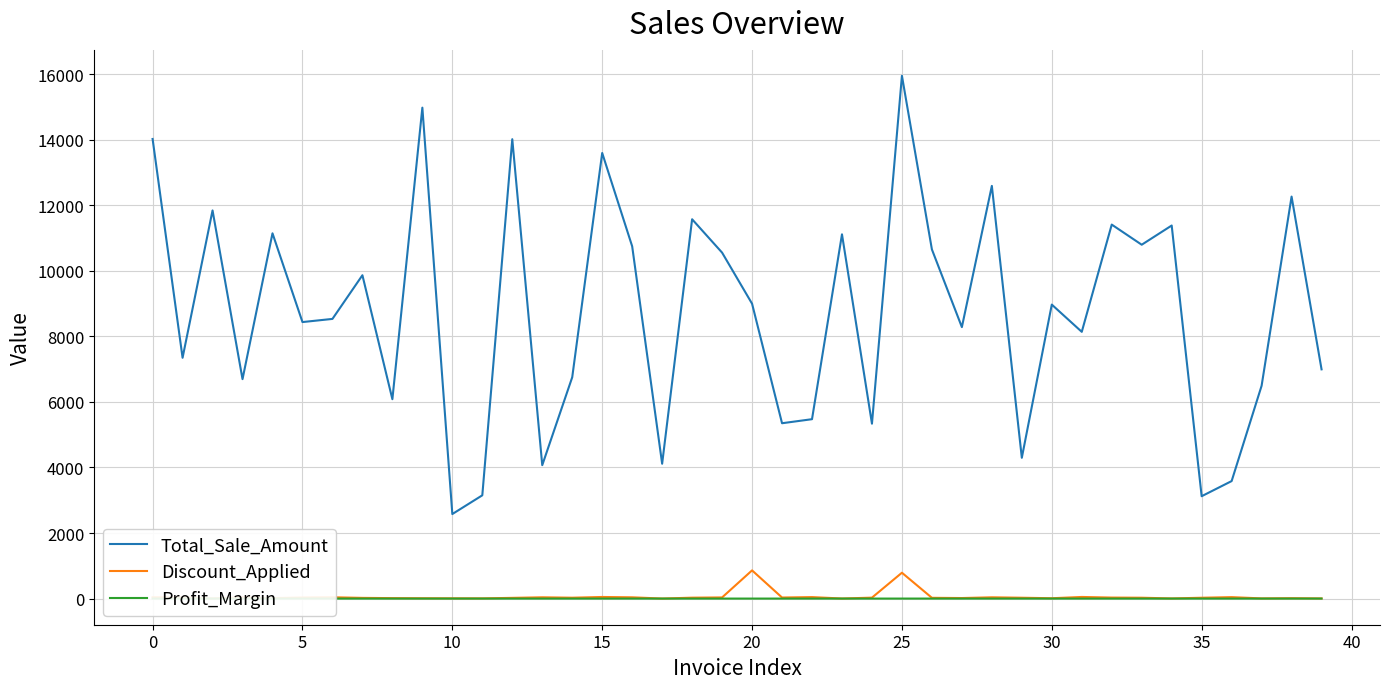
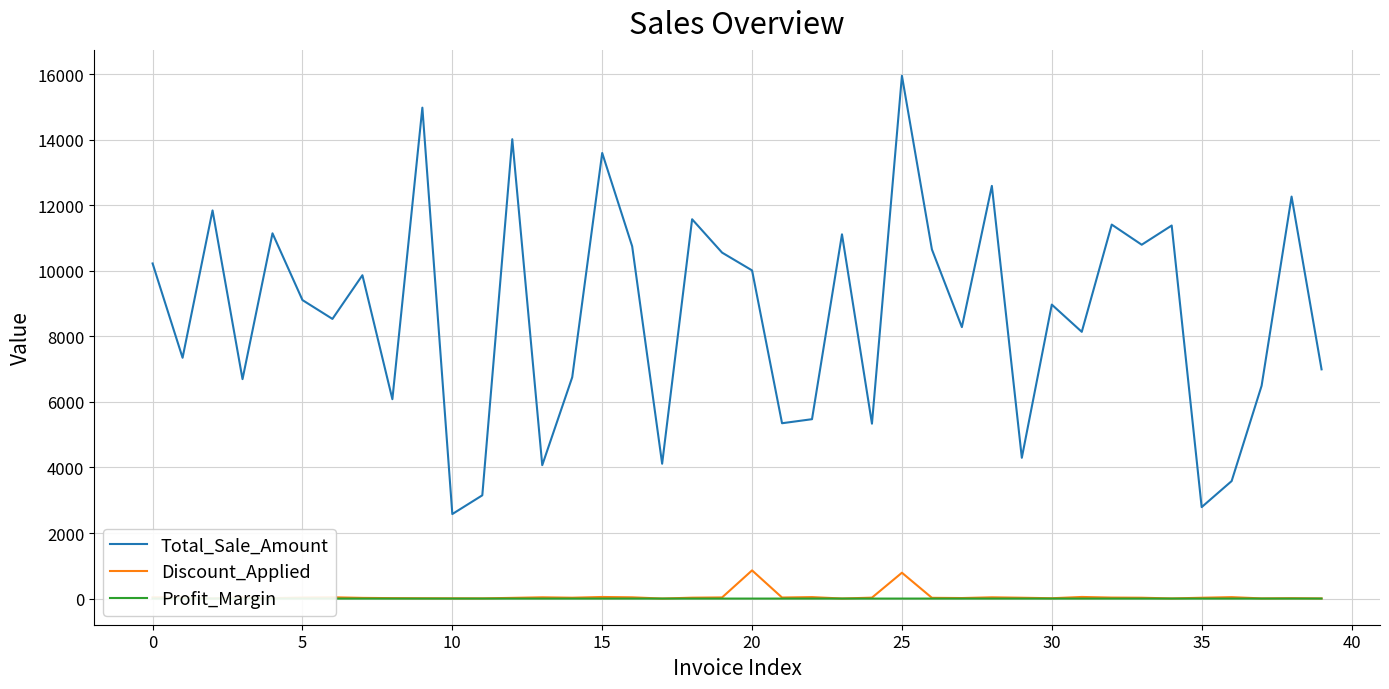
Total_Sale_Amount, 0: 14000 -> 10200
Total_Sale_Amount, 5: 8400 -> 9100
Total_Sale_Amount, 20: 9000 -> 10000
Total_Sale_Amount, 35: 3100 -> 2800
